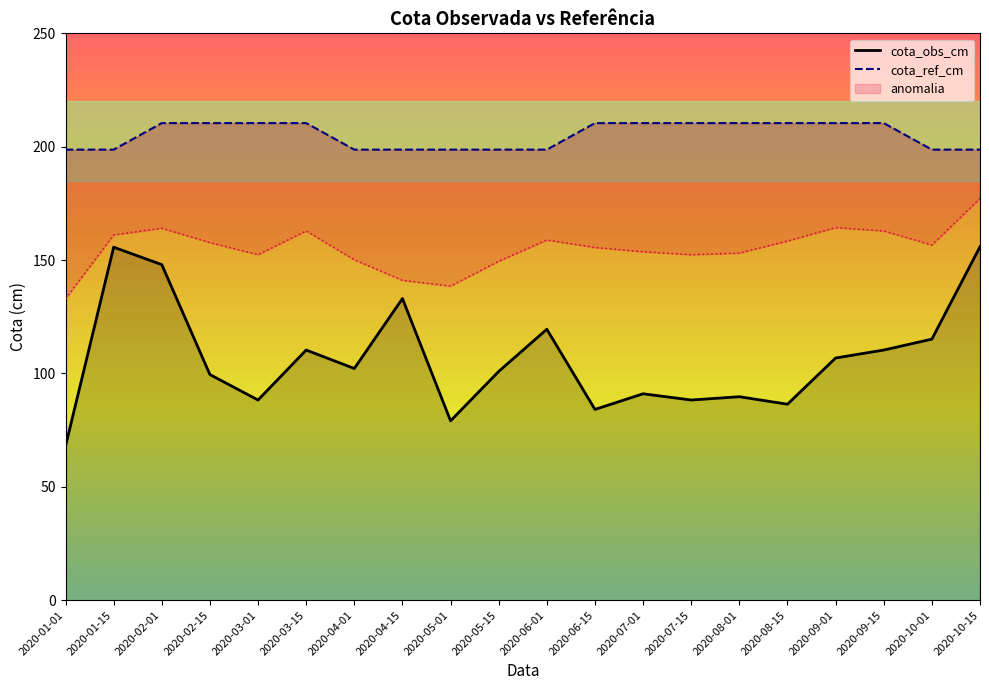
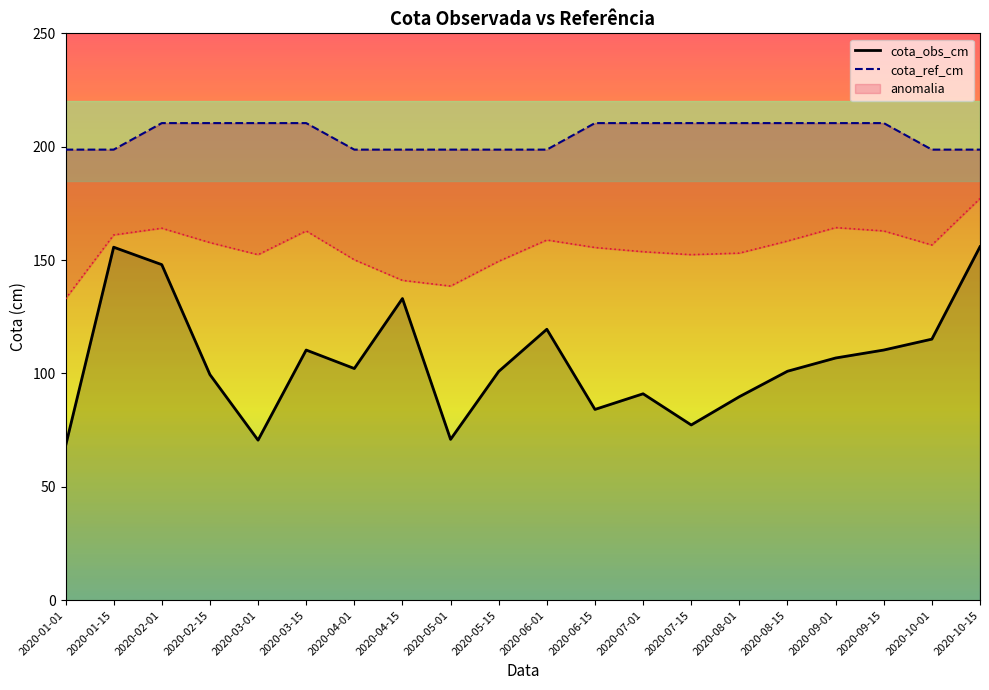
cota_obs_cm, 2020-03-01: 88 -> 71
cota_obs_cm, 2020-05-01: 79 -> 71
cota_obs_cm, 2020-07-15: 88 -> 77
cota_obs_cm, 2020-08-15: 86 -> 101
